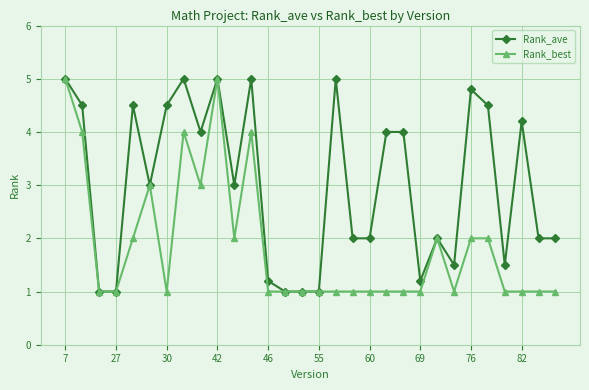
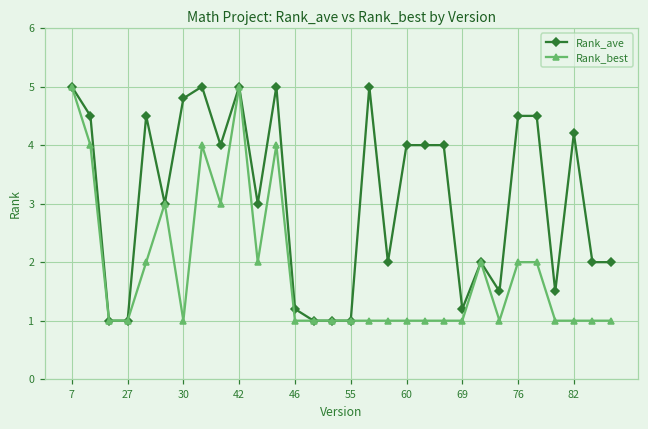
Rank_ave, 30: 4.5 -> 4.8
Rank_ave, 60: 2 -> 4
Rank_ave, 76: 4.8 -> 4.5
